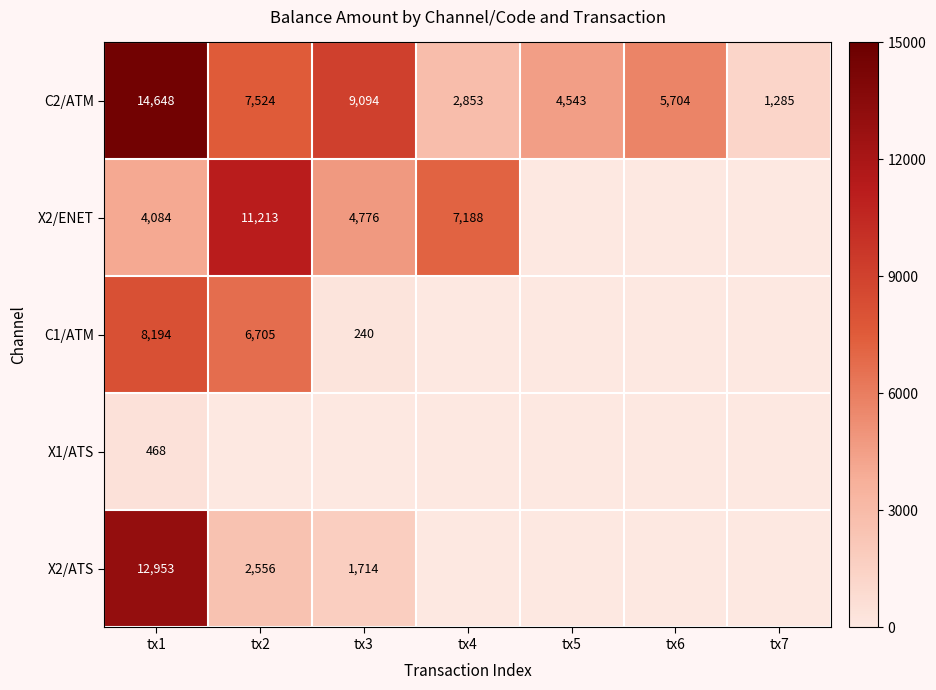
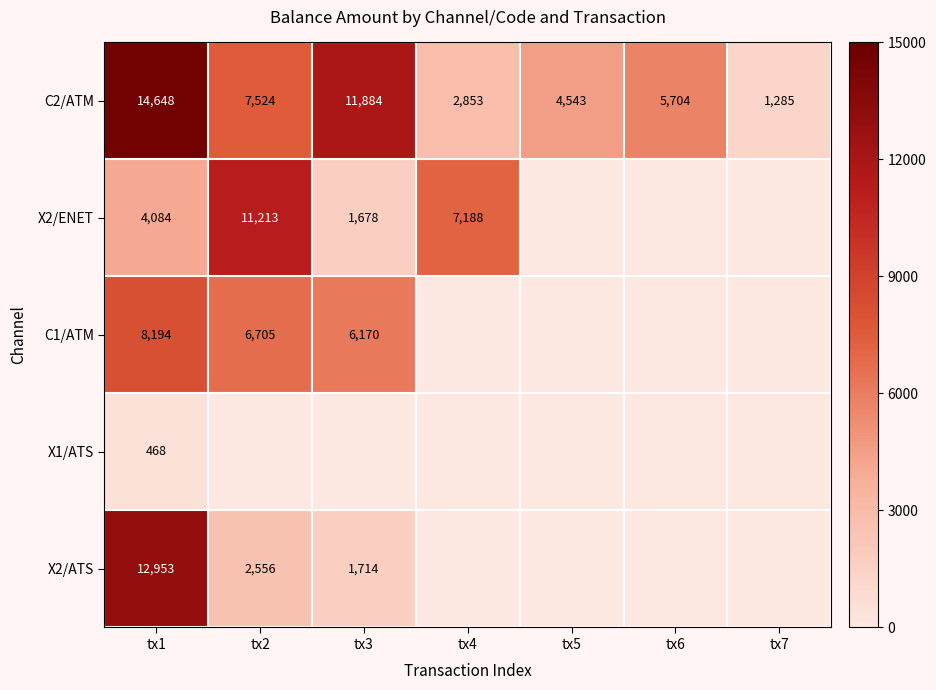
C2/ATM, tx3: 9,094 -> 11,884
X2/ENET, tx3: 4,776 -> 1,678
C1/ATM, tx3: 240 -> 6,170
